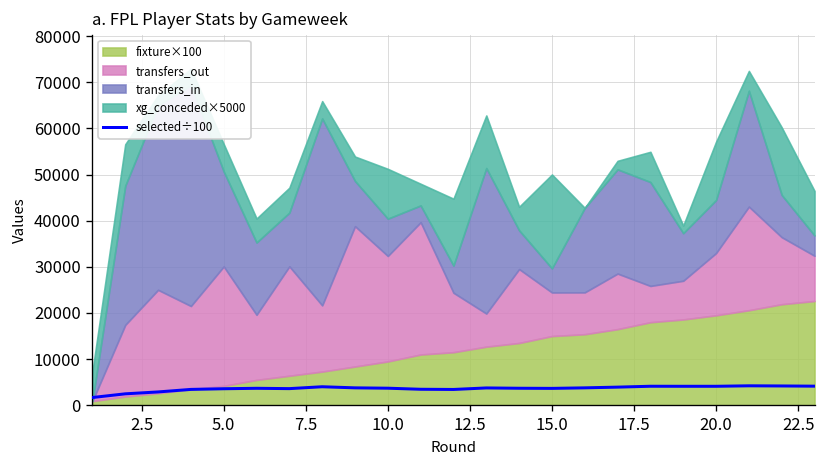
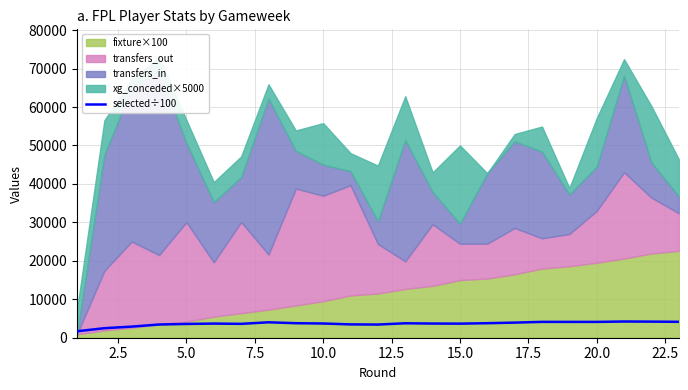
transfers_out, 10.0: 23000 -> 27000
